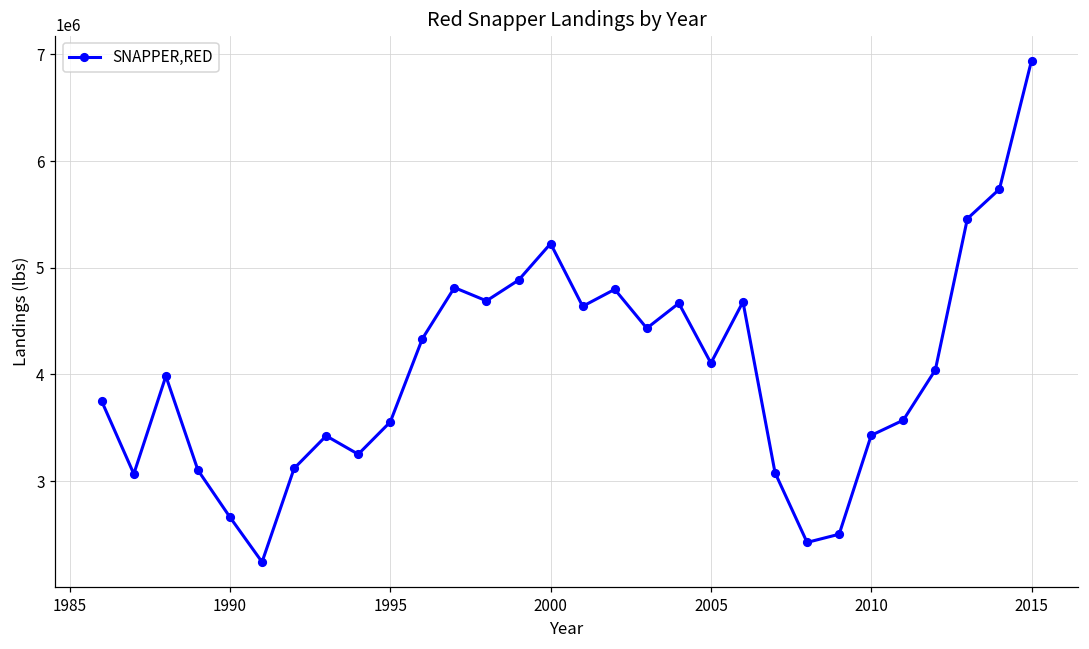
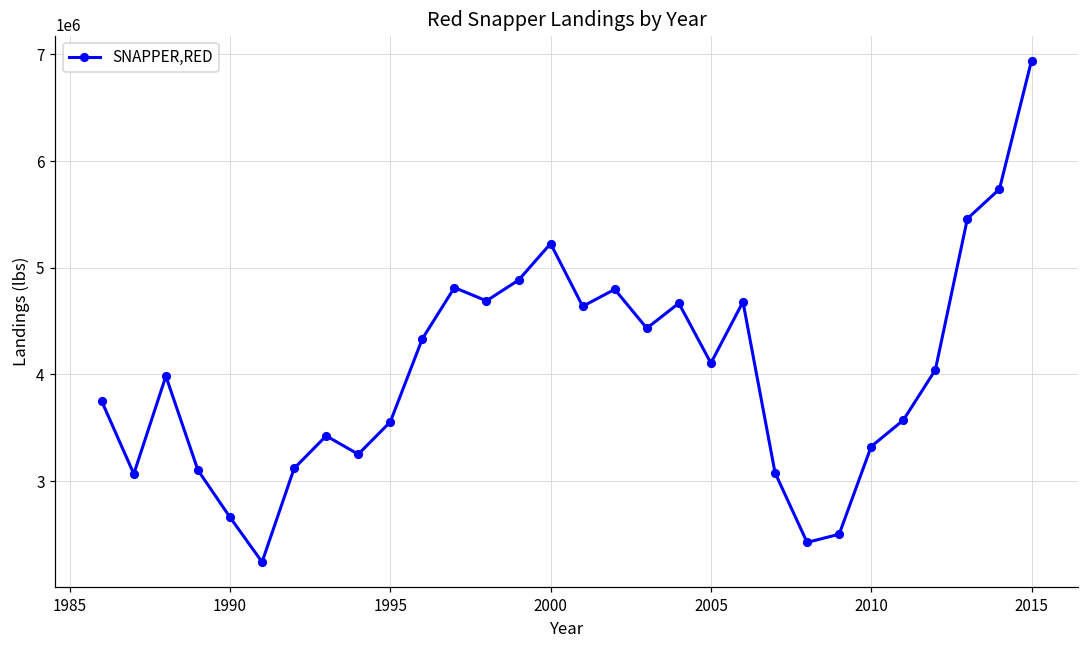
2010: 3400000 -> 3300000
